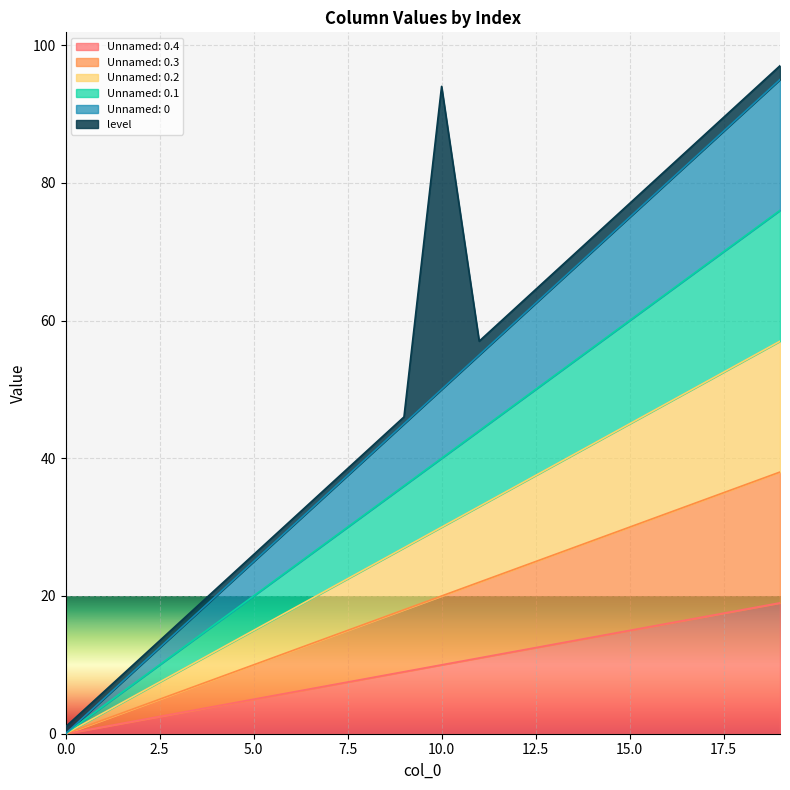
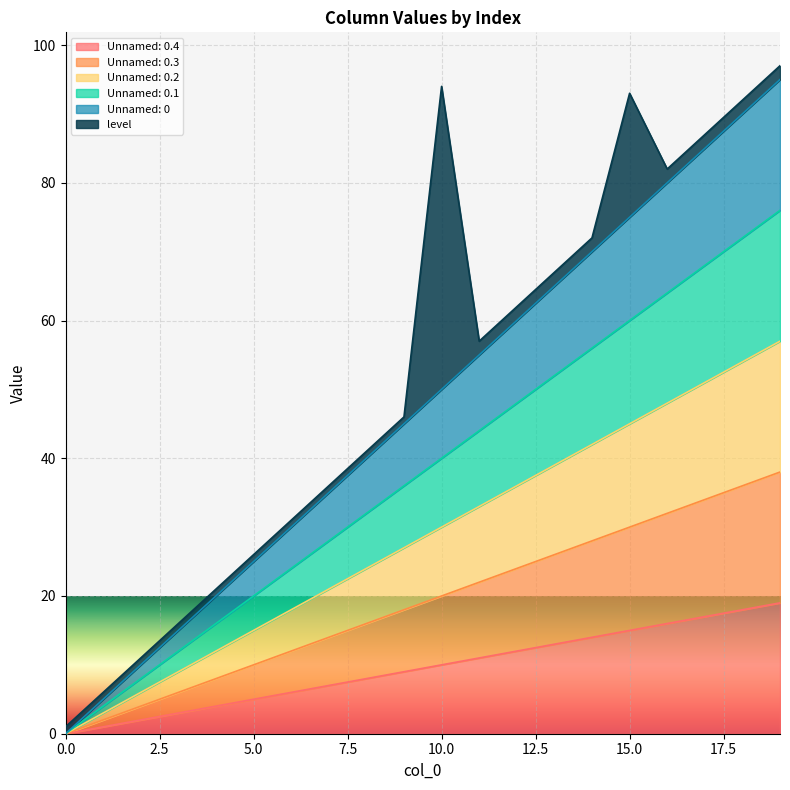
level, 15.0: 2 -> 18
